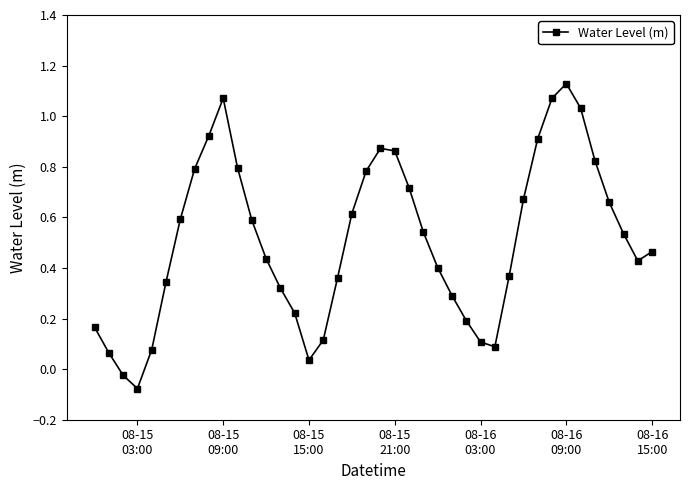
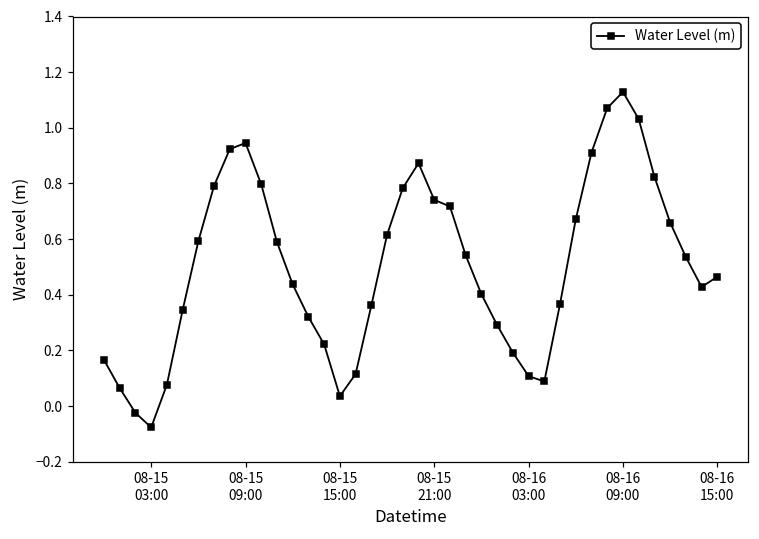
08-15 09:00: 1.07 -> 0.95
08-15 21:00: 0.86 -> 0.74
